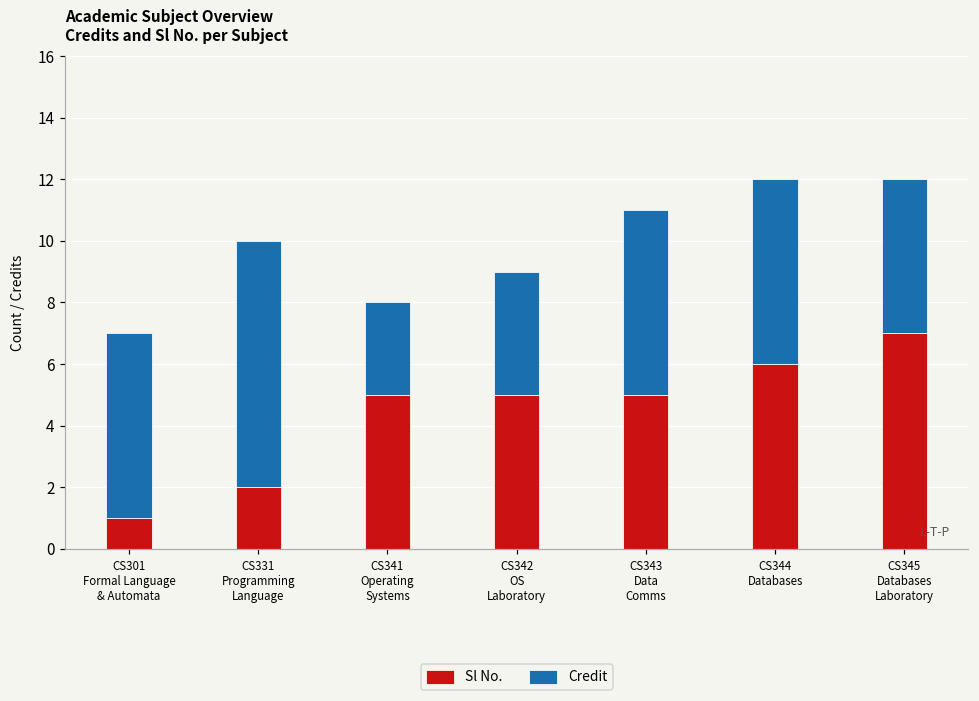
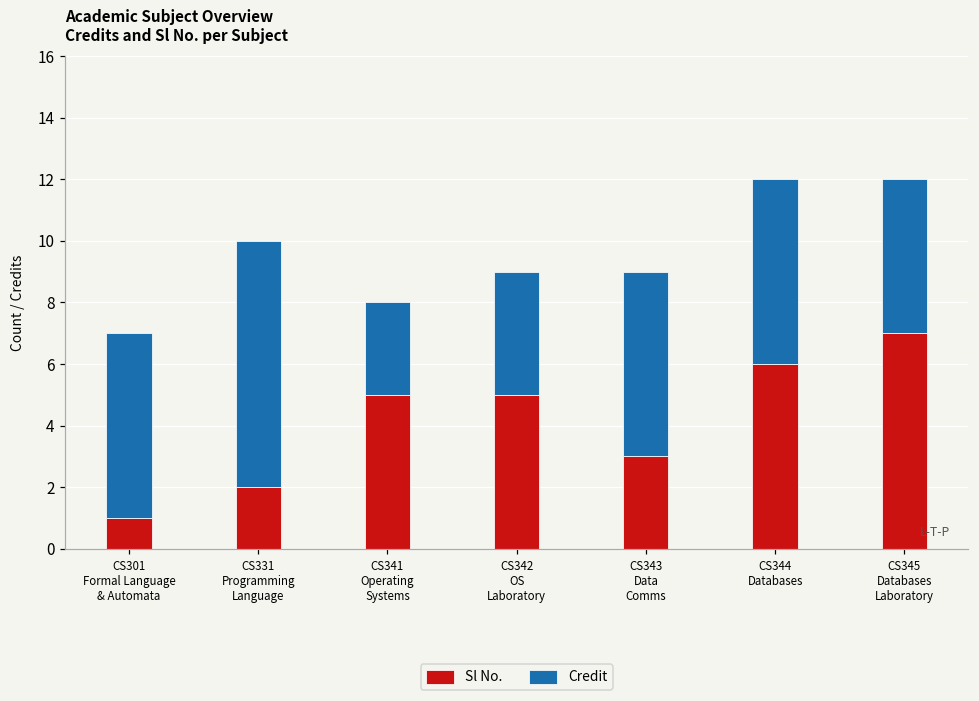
Sl No., CS343 Data Comms: 5 -> 3
